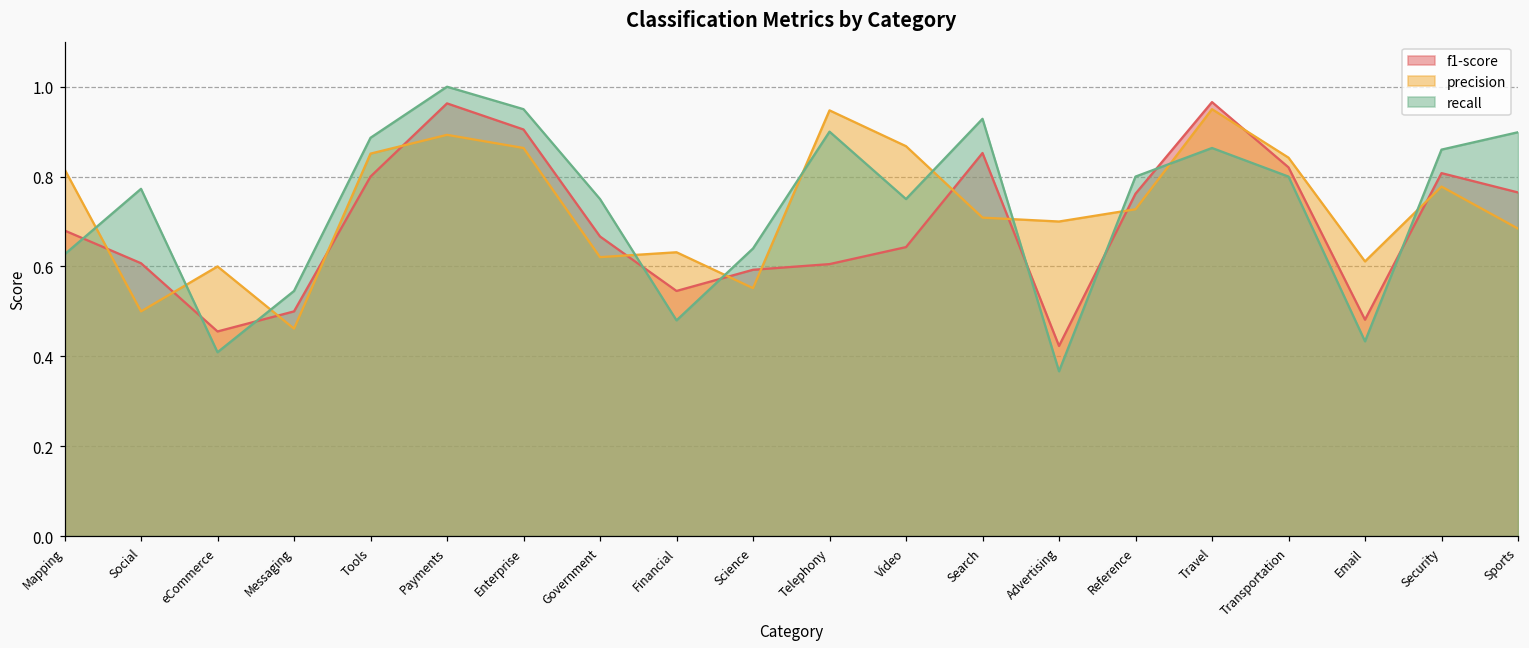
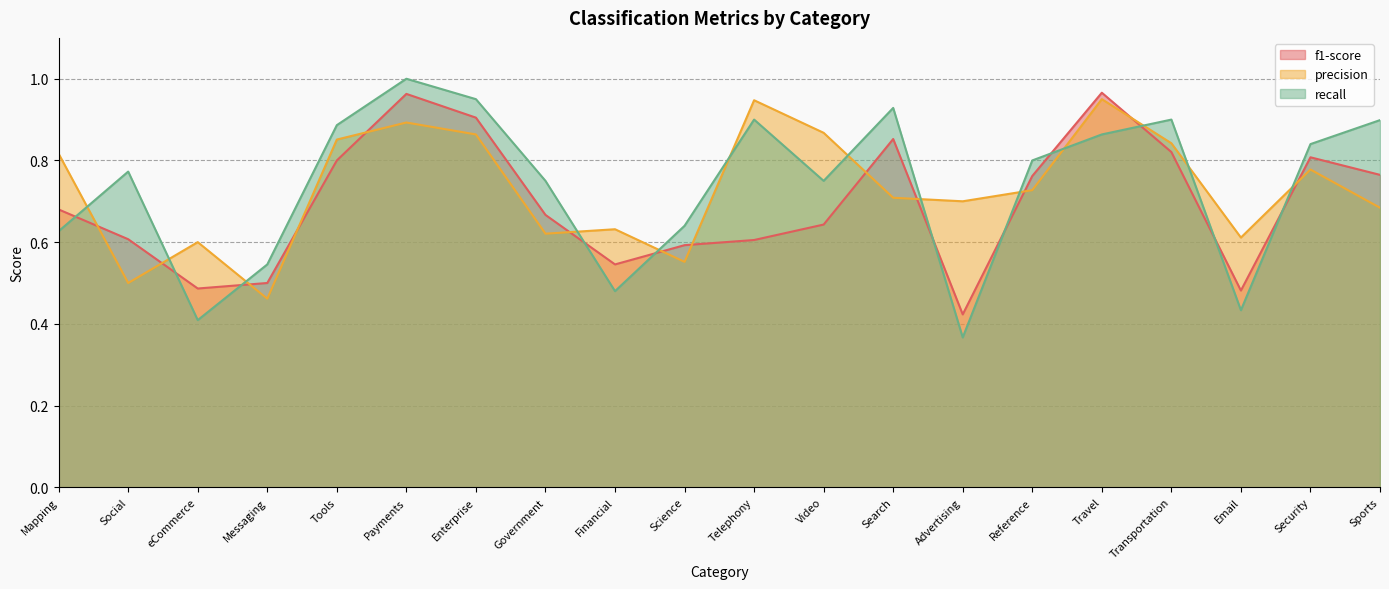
f1-score, eCommerce: 0.46 -> 0.49
recall, Transportation: 0.8 -> 0.9
recall, Security: 0.86 -> 0.84
